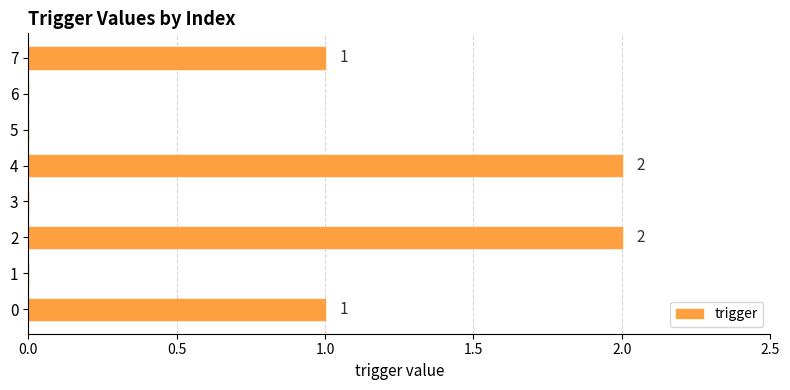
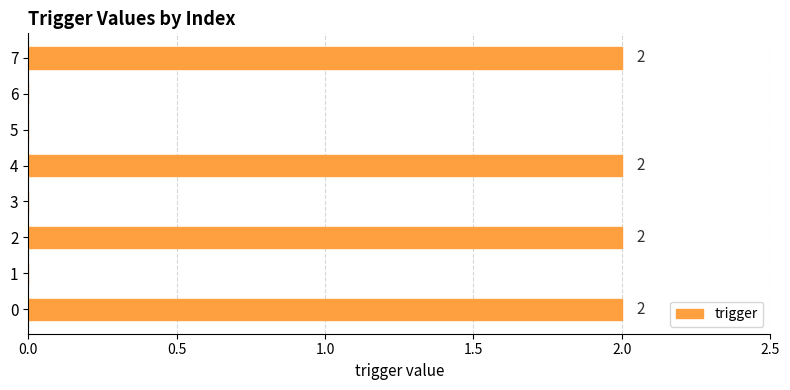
7: 1 -> 2
0: 1 -> 2
